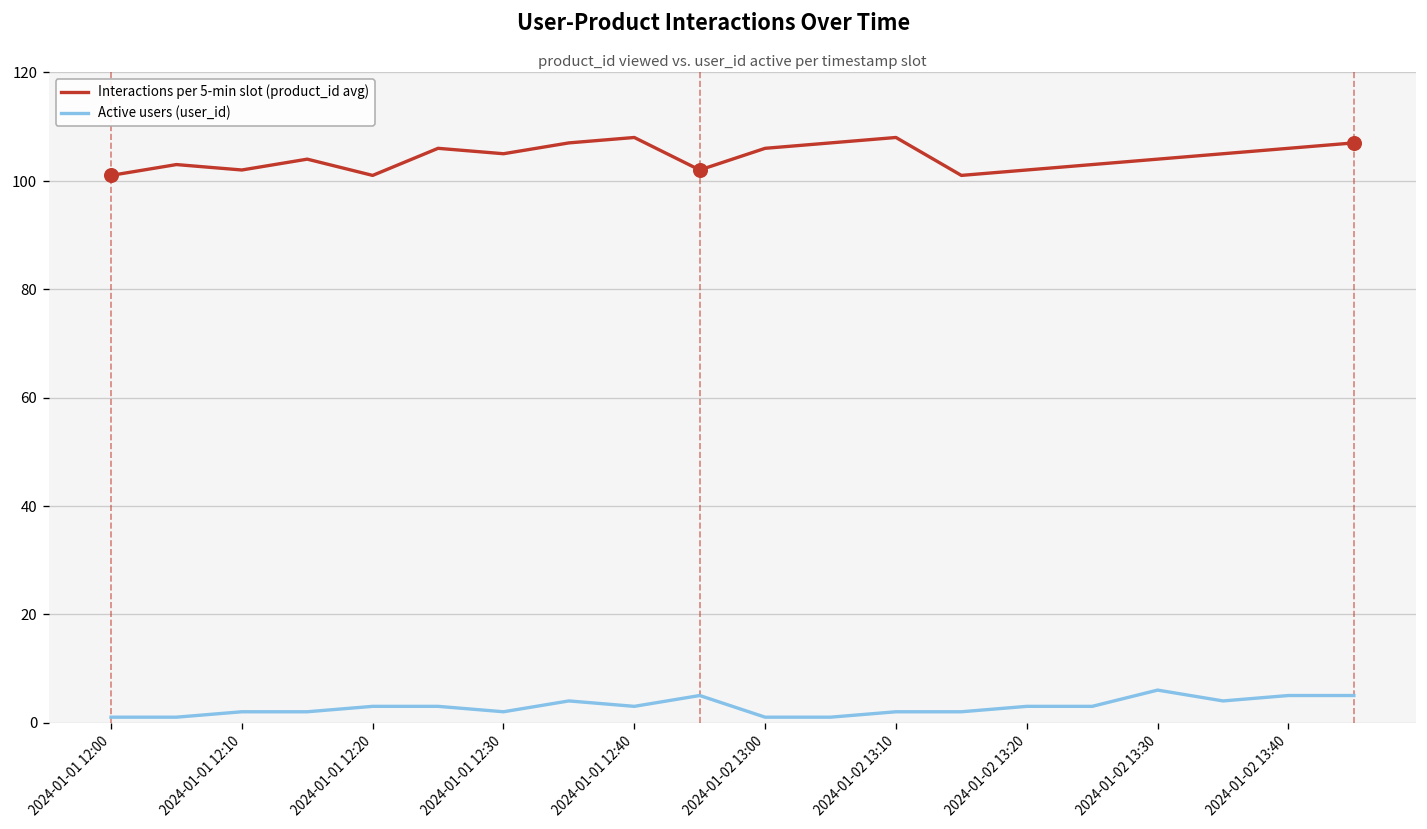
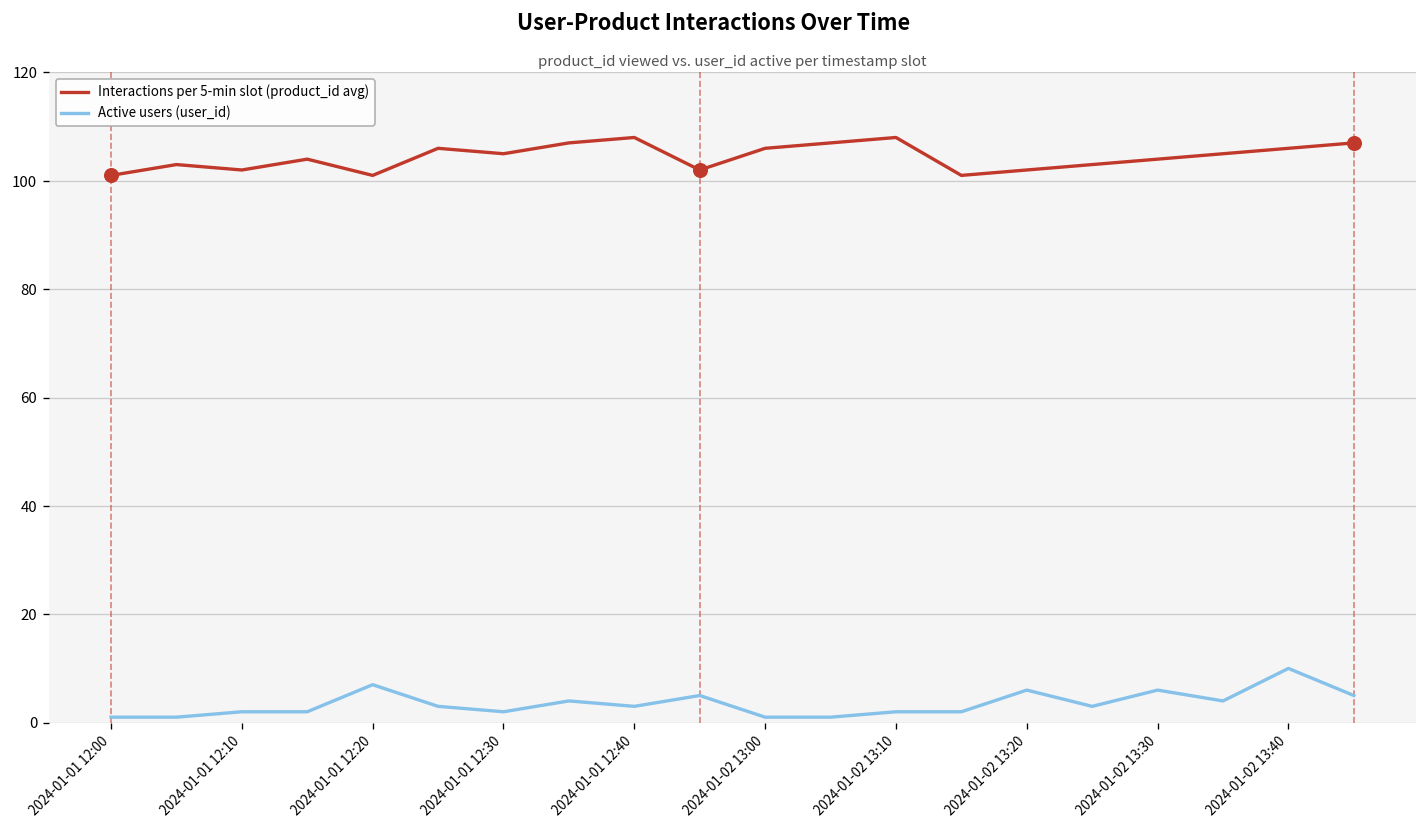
Active users (user_id), 2024-01-01 12:20: 3 -> 7
Active users (user_id), 2024-01-02 13:20: 3 -> 6
Active users (user_id), 2024-01-02 13:40: 5 -> 10
